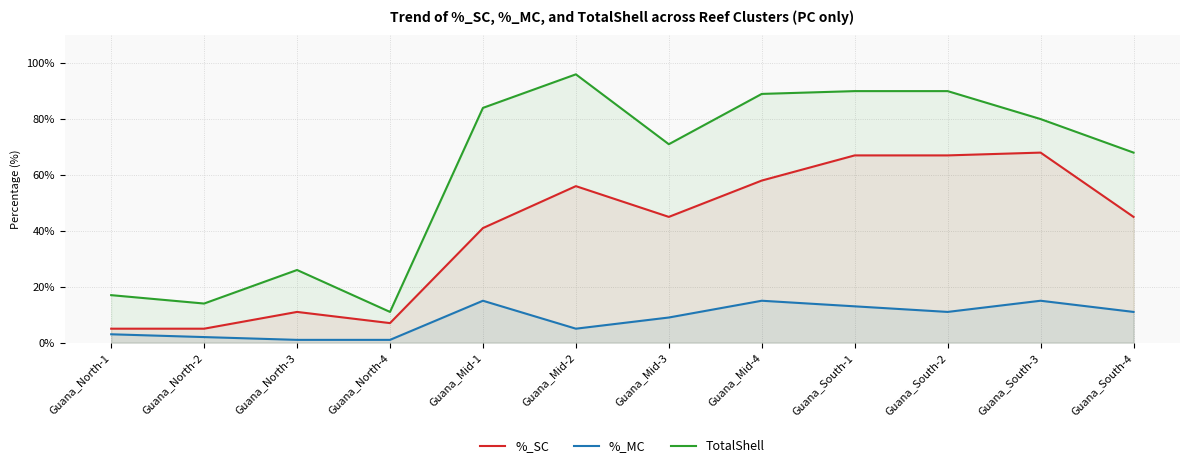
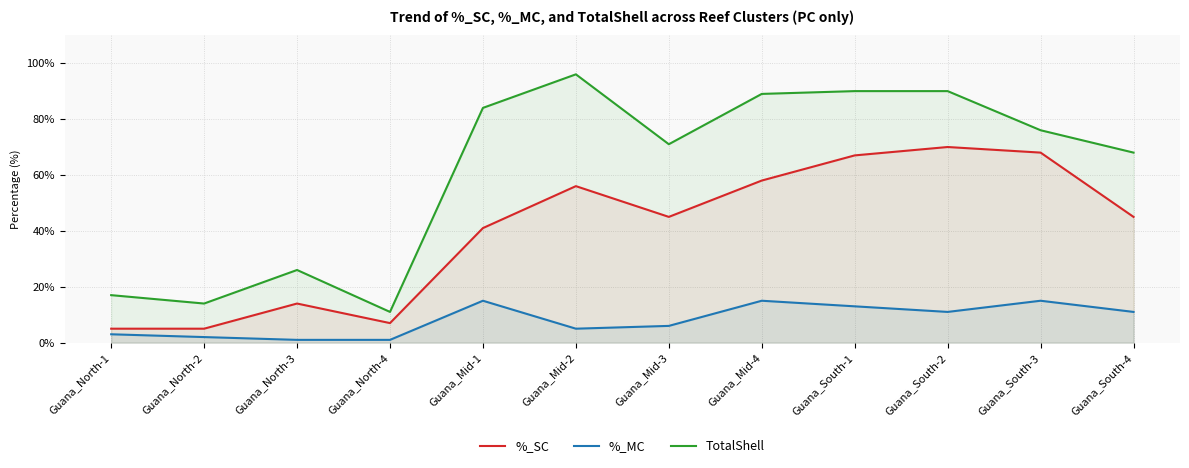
%_SC, Guana_North-3: 11% -> 14%
%_MC, Guana_Mid-3: 9% -> 6%
%_SC, Guana_South-2: 67% -> 70%
TotalShell, Guana_South-3: 80% -> 76%
